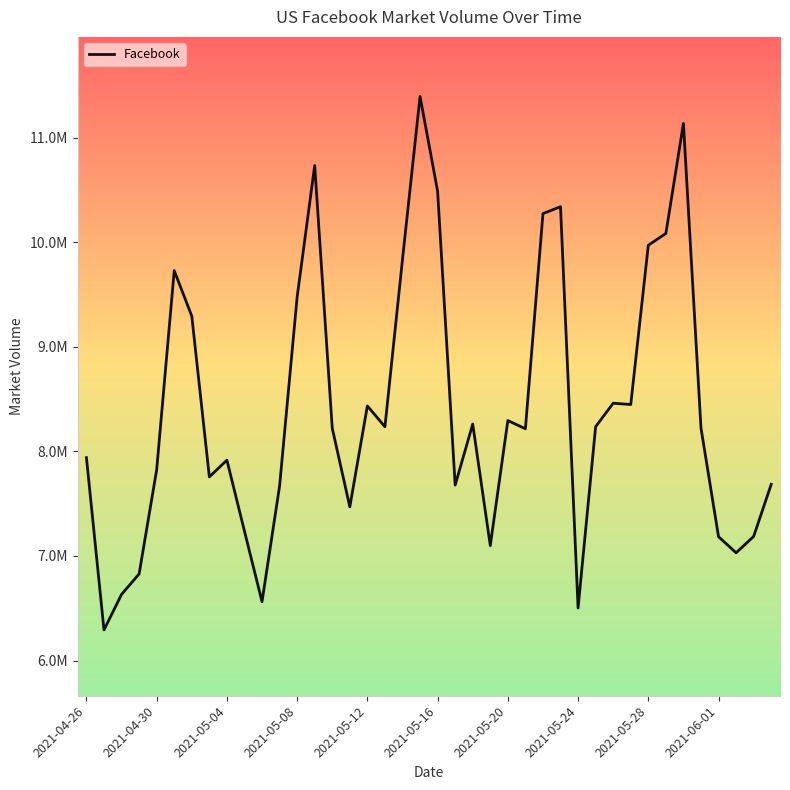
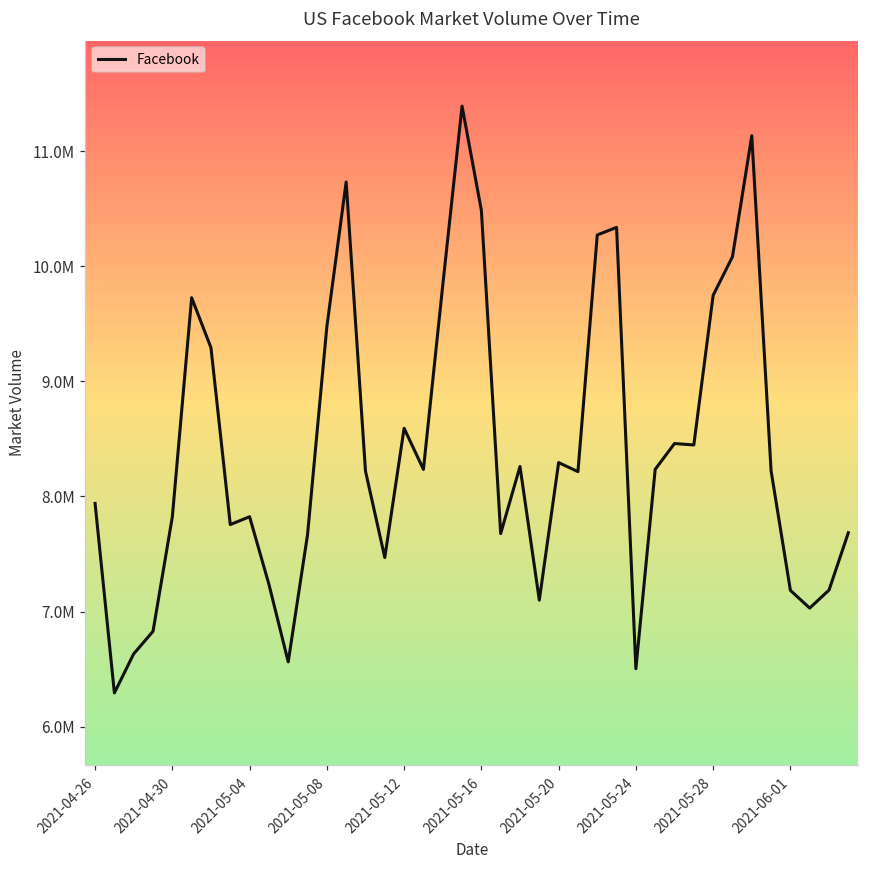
2021-05-04: 7920000 -> 7820000
2021-05-12: 8430000 -> 8590000
2021-05-28: 9970000 -> 9750000
